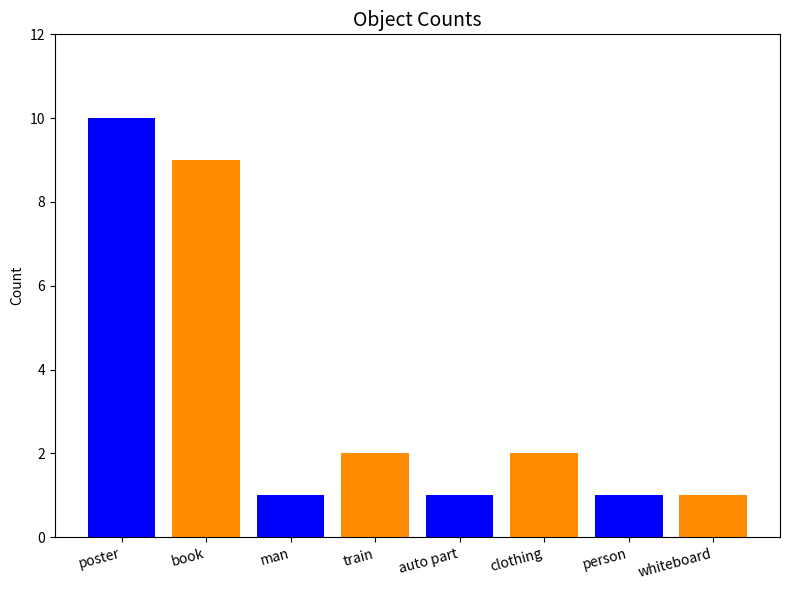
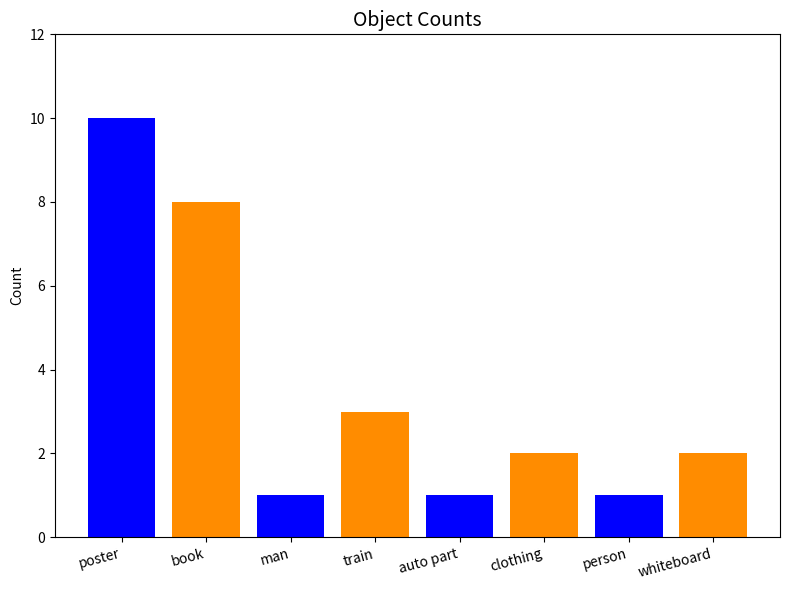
book: 9 -> 8
train: 2 -> 3
whiteboard: 1 -> 2
